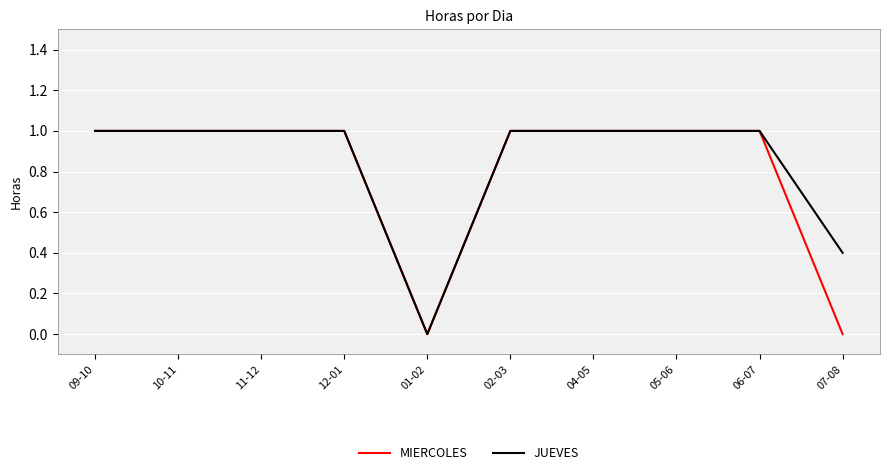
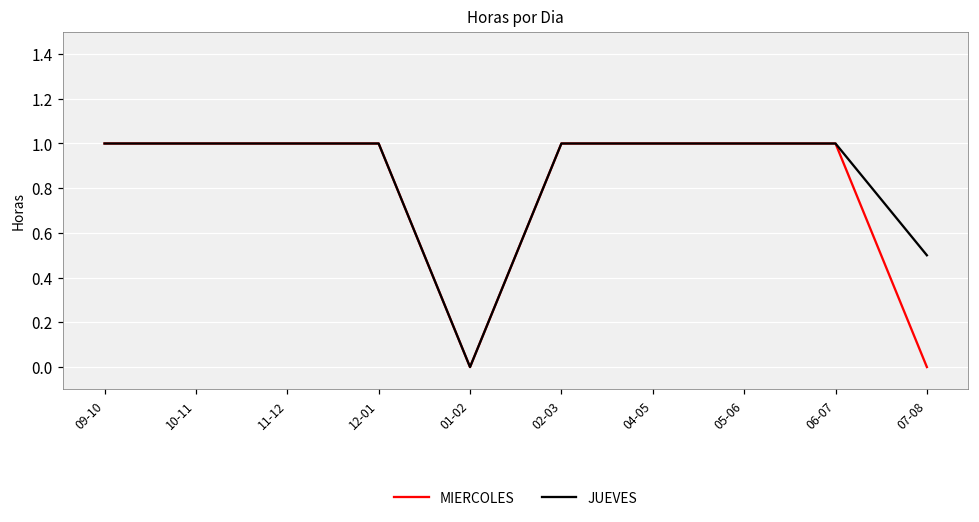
JUEVES, 07-08: 0.4 -> 0.5
